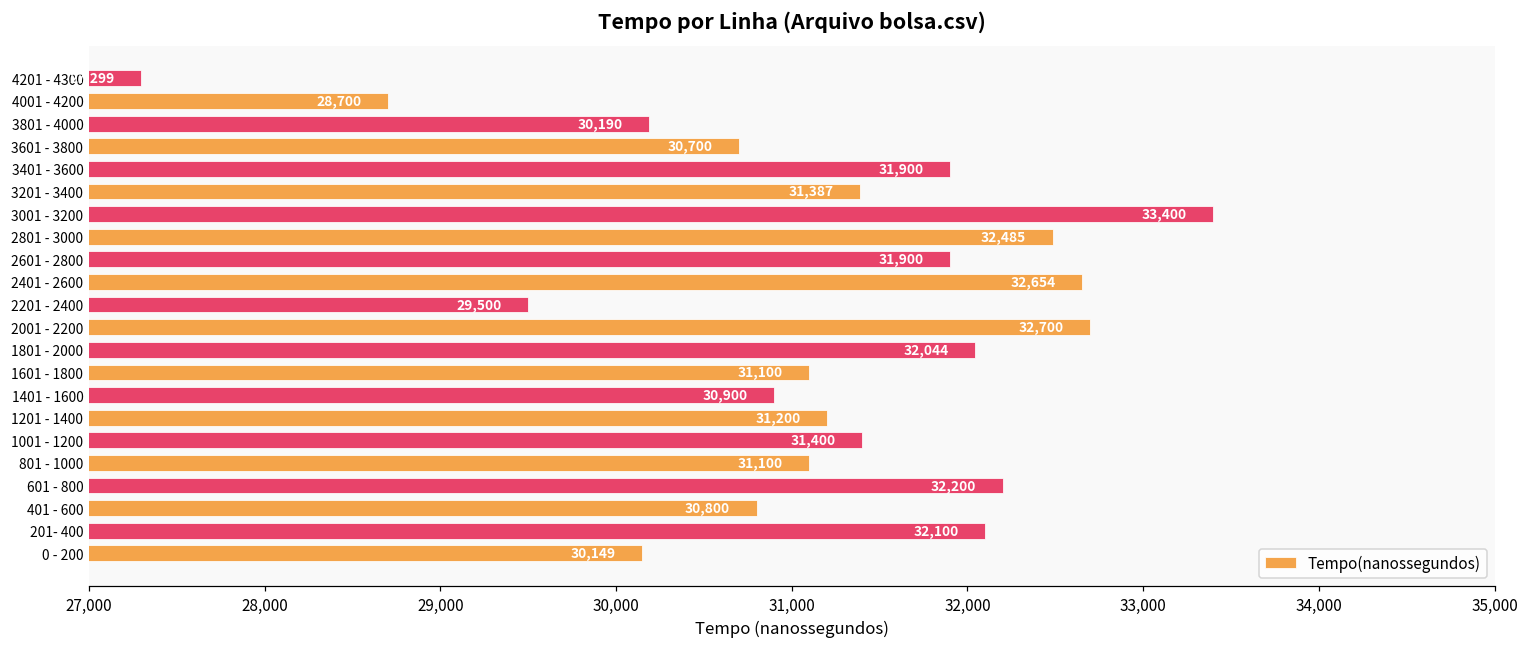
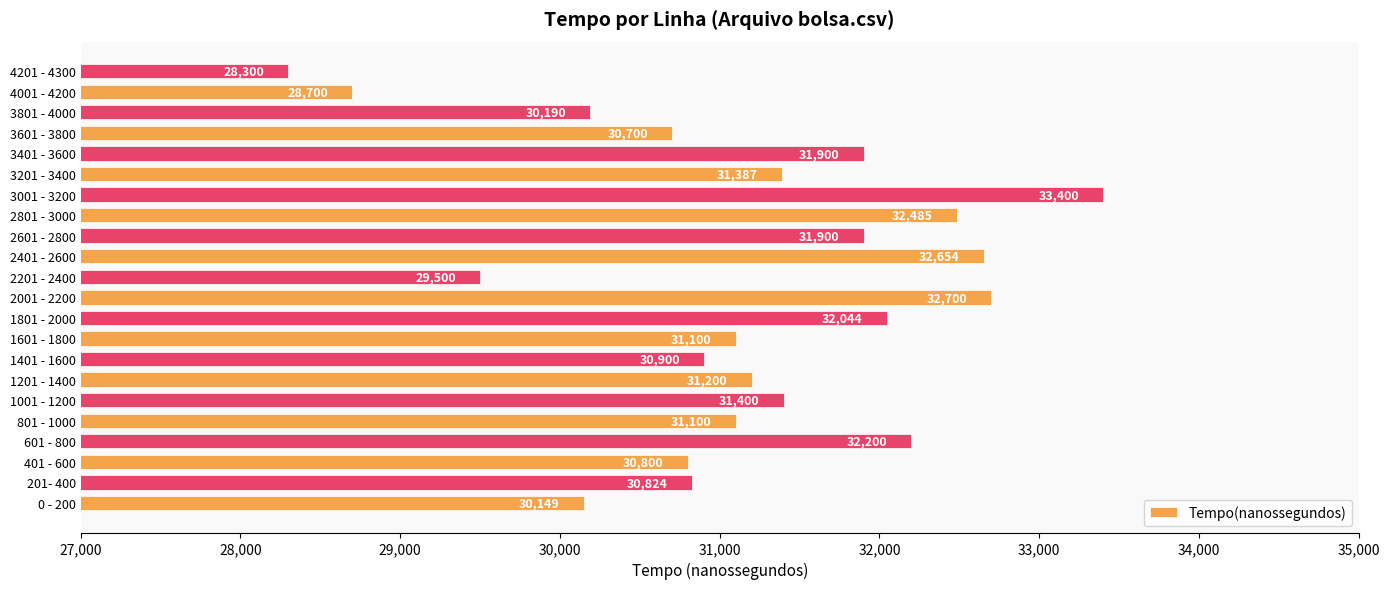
4201 - 4300: 27,299 -> 28,300
201- 400: 32,100 -> 30,824
